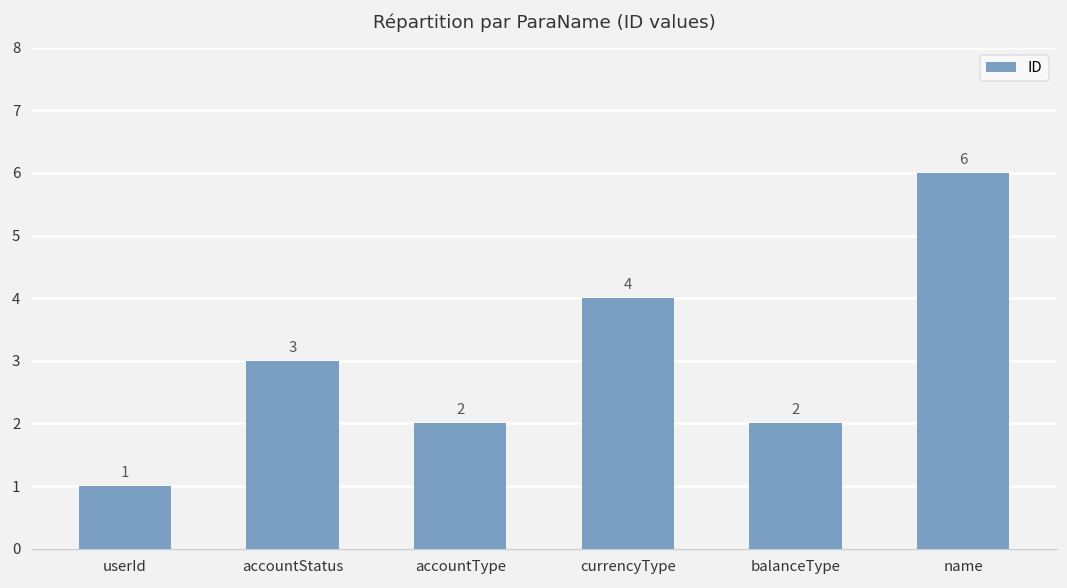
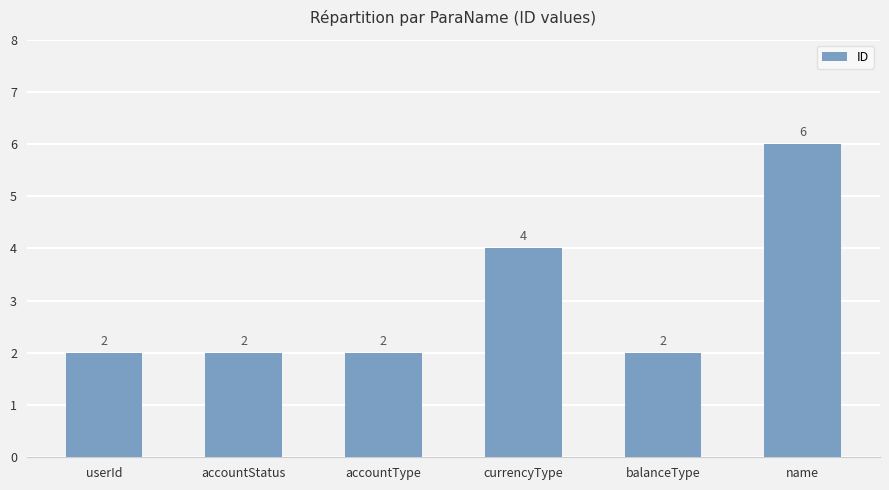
userId: 1 -> 2
accountStatus: 3 -> 2
